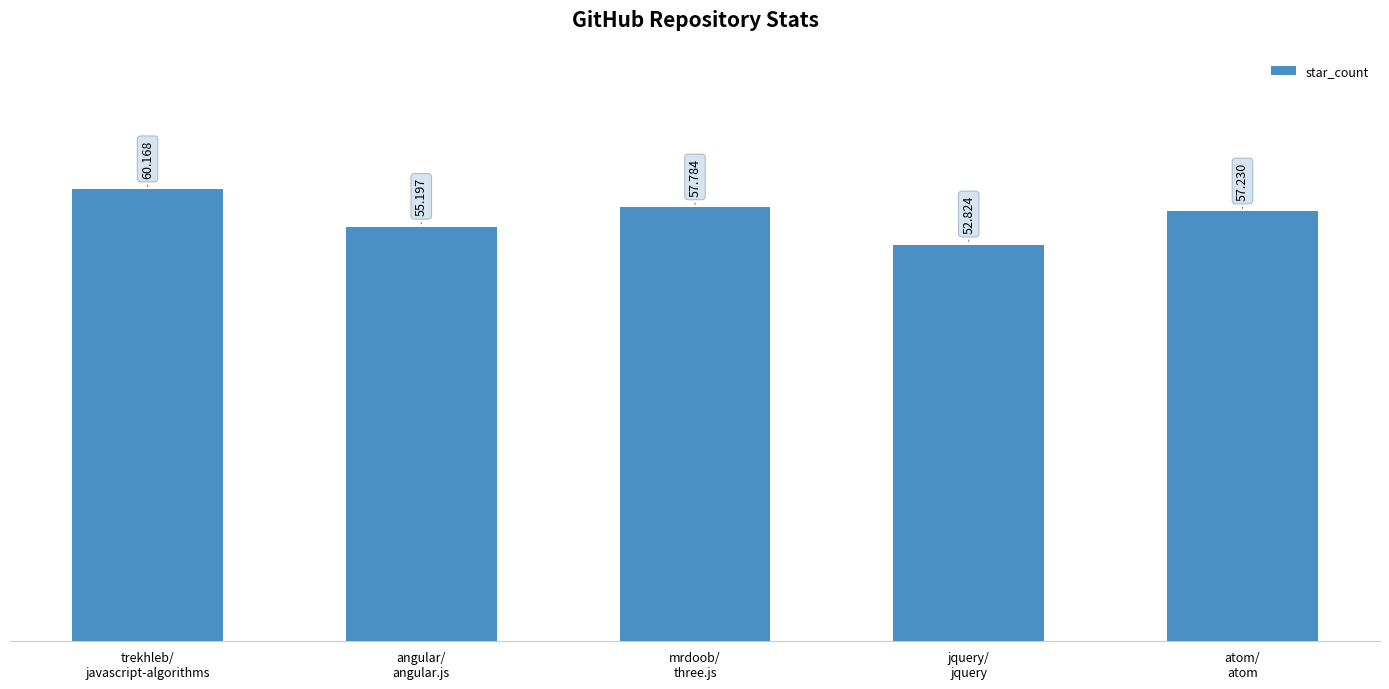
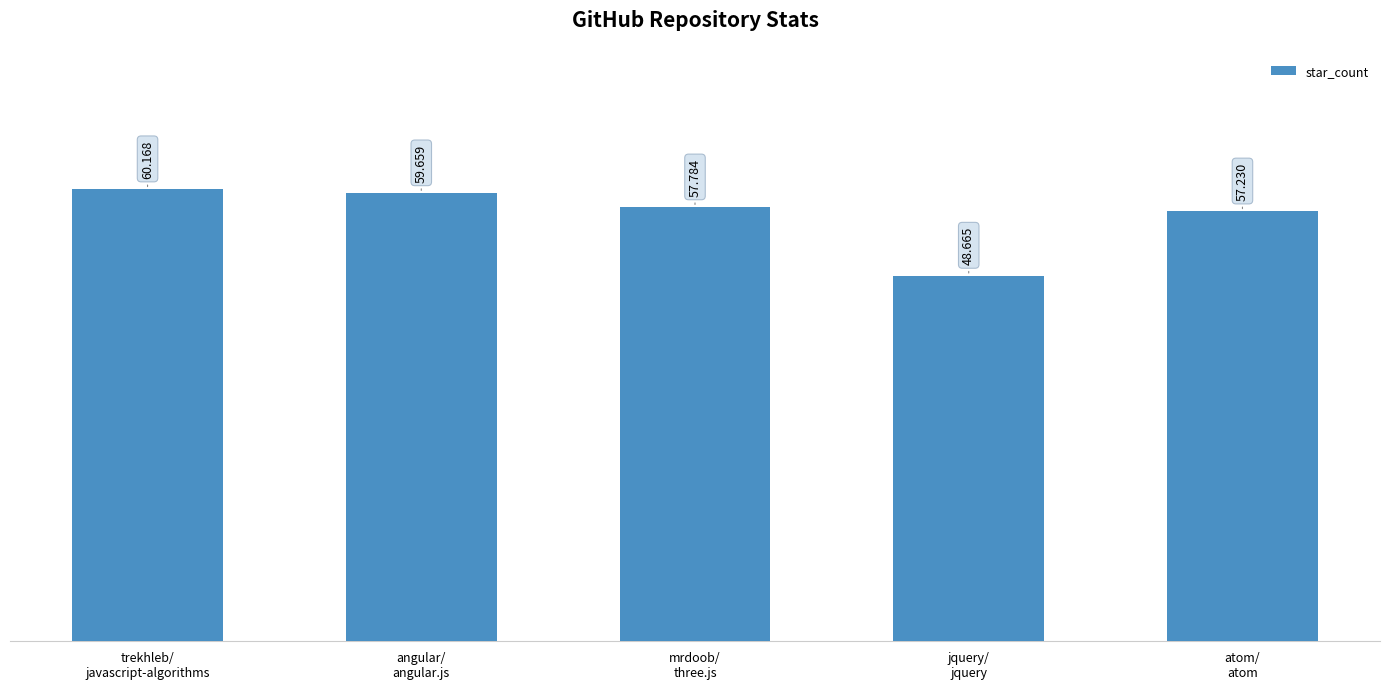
angular/ angular.js: 55.197 -> 59.659
jquery/ jquery: 52.824 -> 48.665
